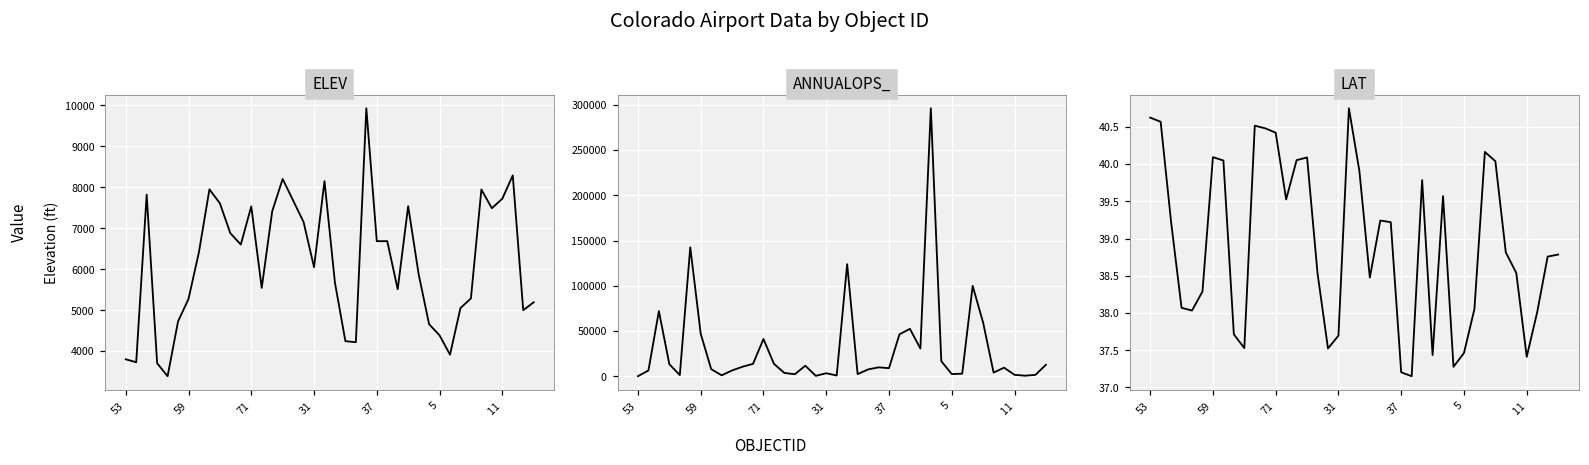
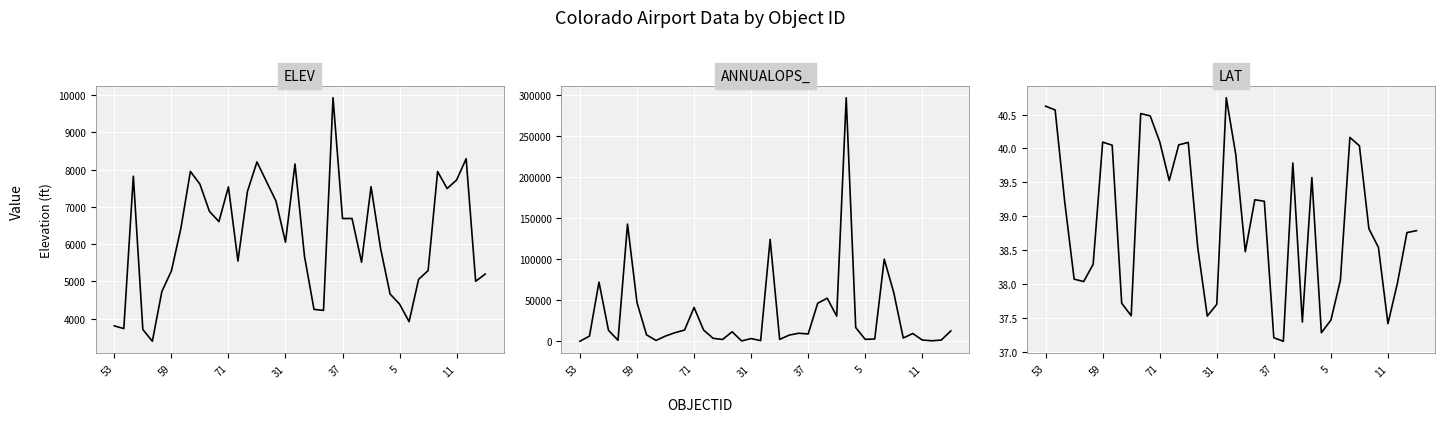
LAT, 71: 40.4 -> 40.1
